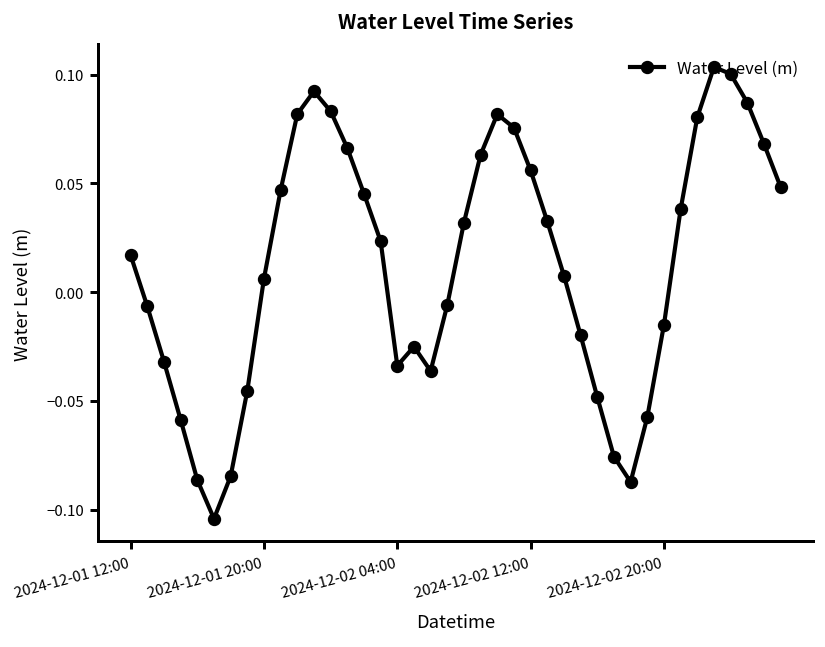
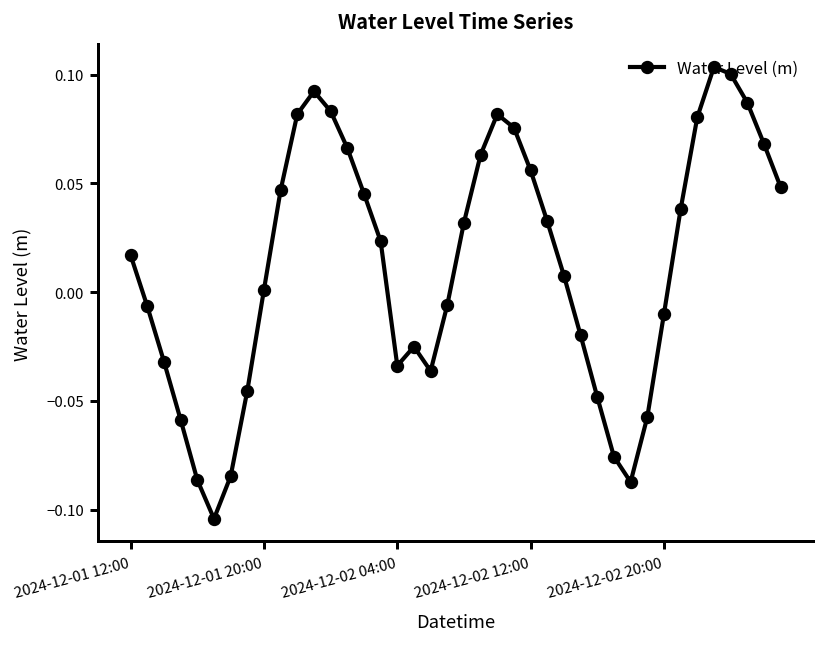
2024-12-01 20:00: 0.006 -> 0.001
2024-12-02 20:00: -0.015 -> -0.010
